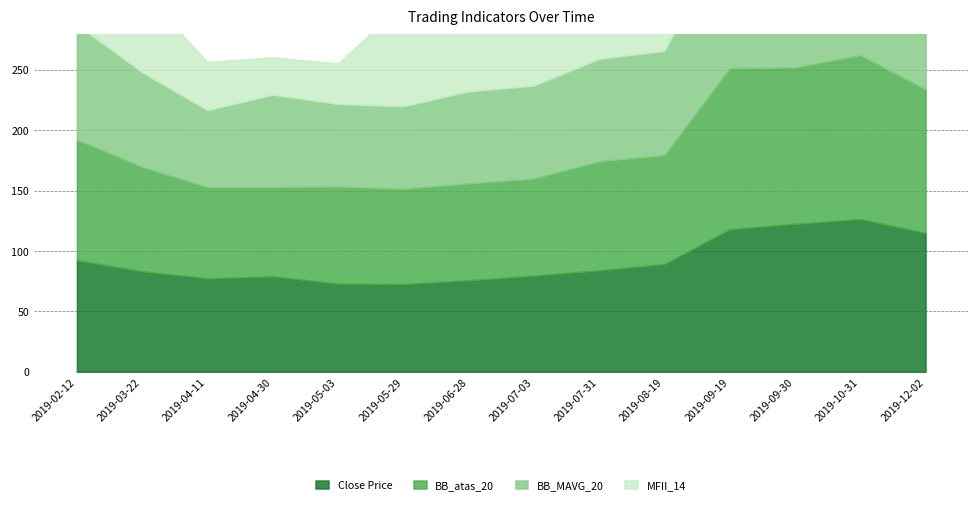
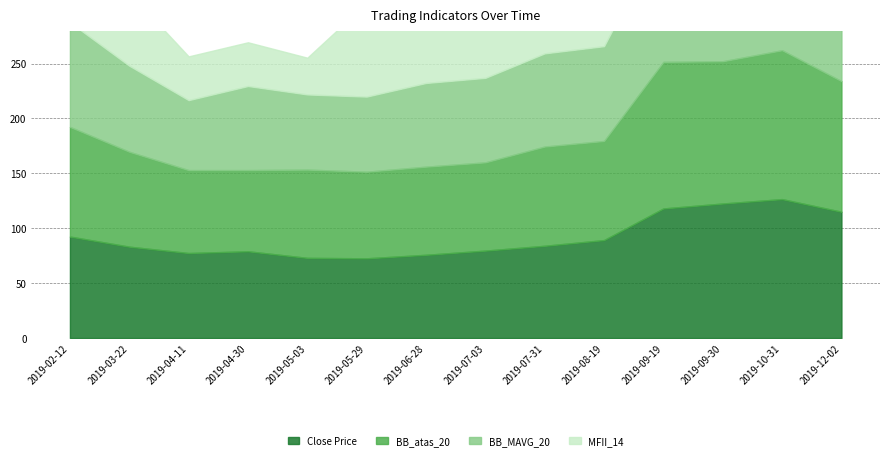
MFII_14, 2019-04-30: 31 -> 40
